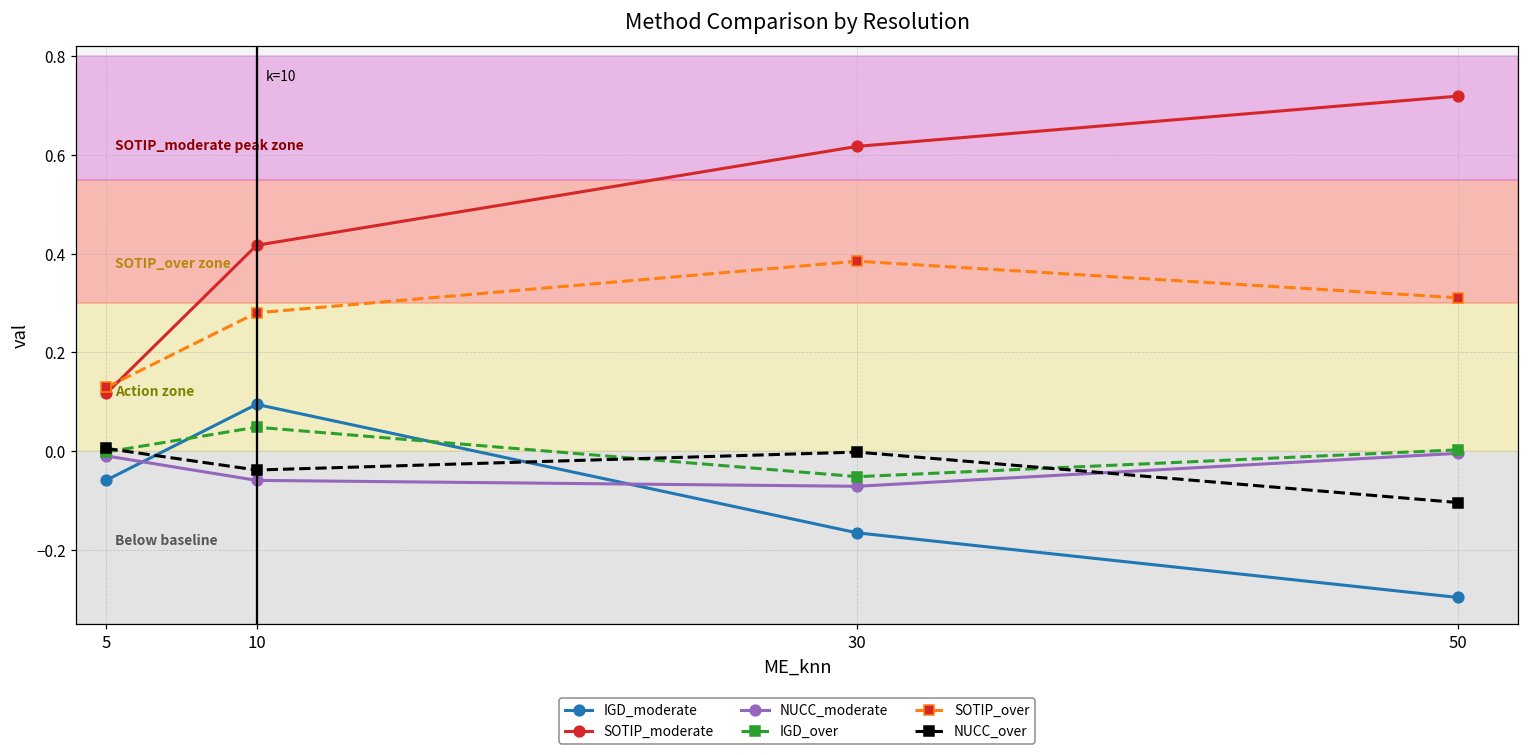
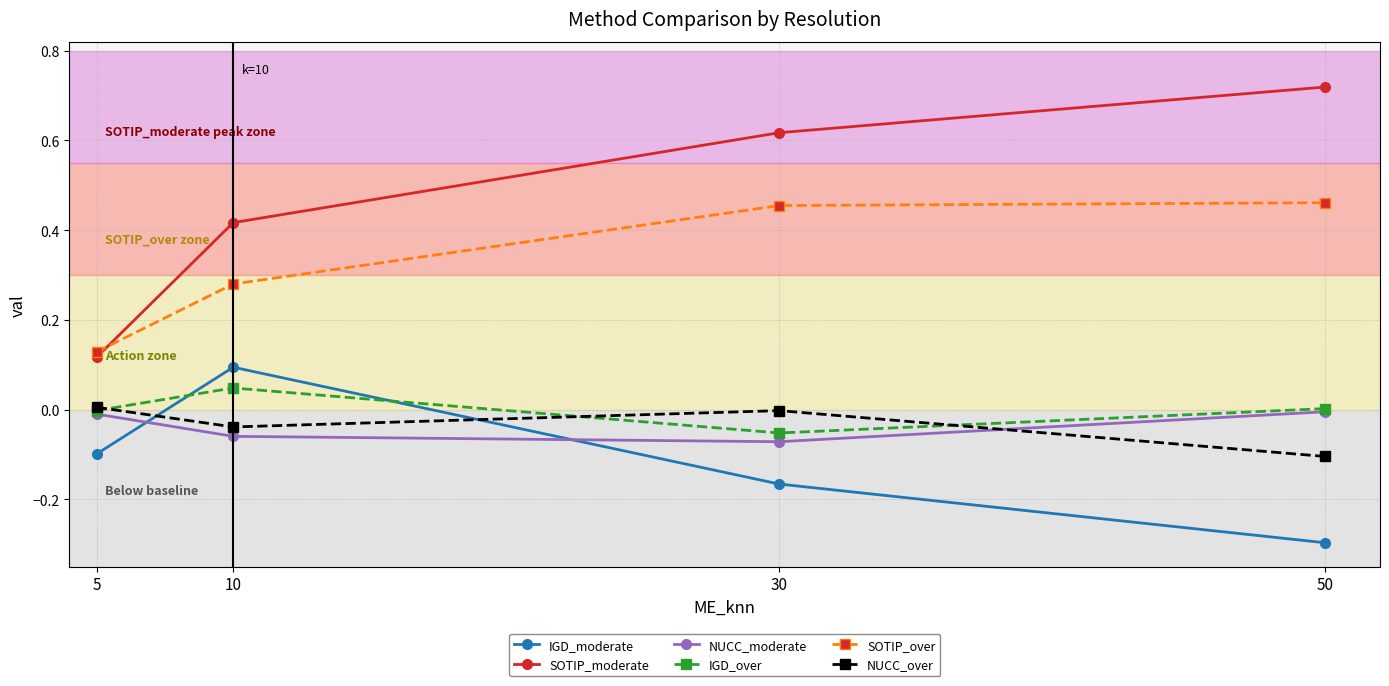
IGD_moderate, 5: -0.06 -> -0.10
SOTIP_over, 30: 0.38 -> 0.46
SOTIP_over, 50: 0.31 -> 0.46
